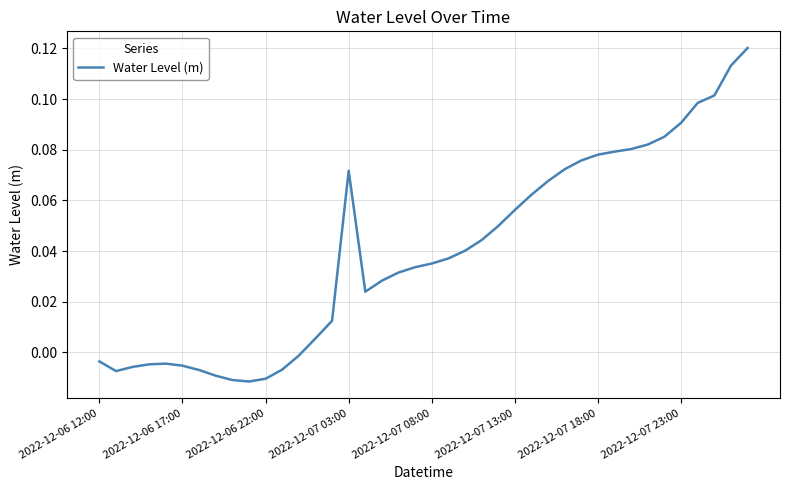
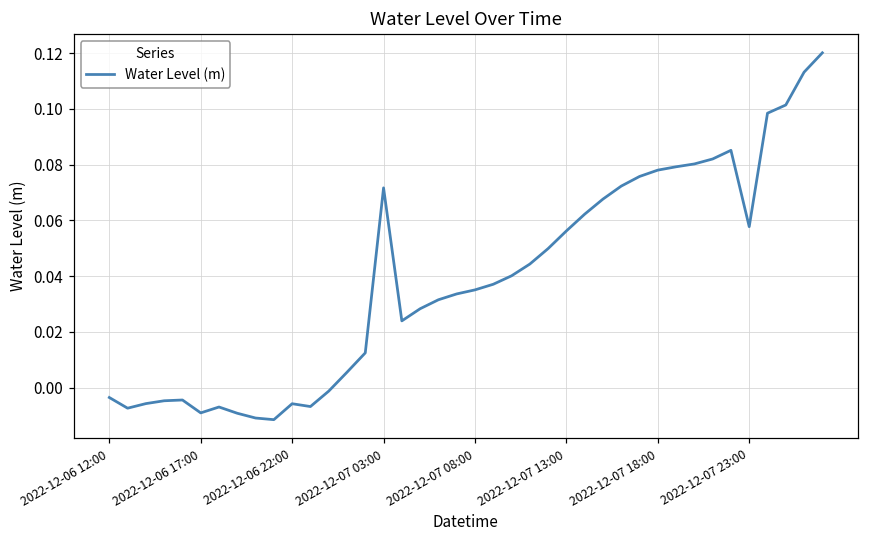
2022-12-06 17:00: -0.005 -> -0.009
2022-12-06 22:00: -0.010 -> -0.006
2022-12-07 23:00: 0.091 -> 0.058
